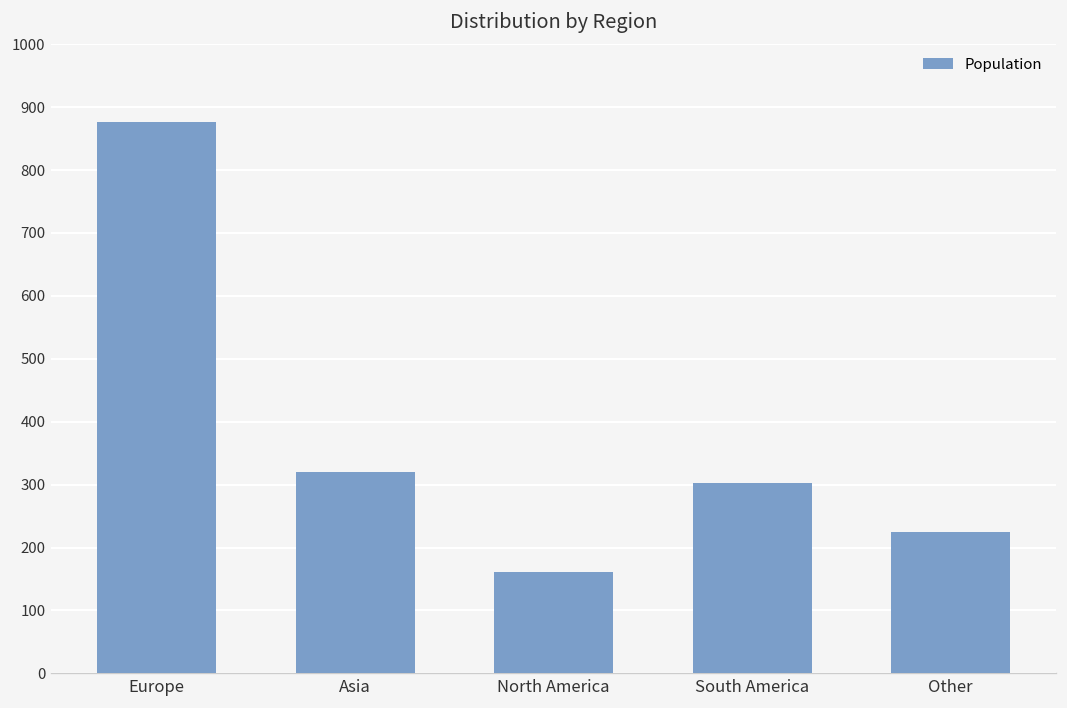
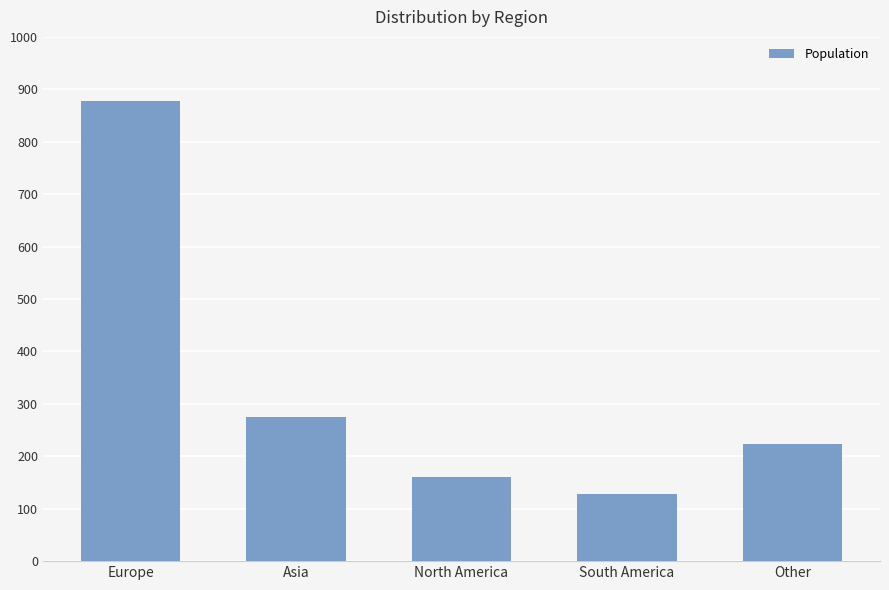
Asia: 320 -> 280
South America: 300 -> 130
